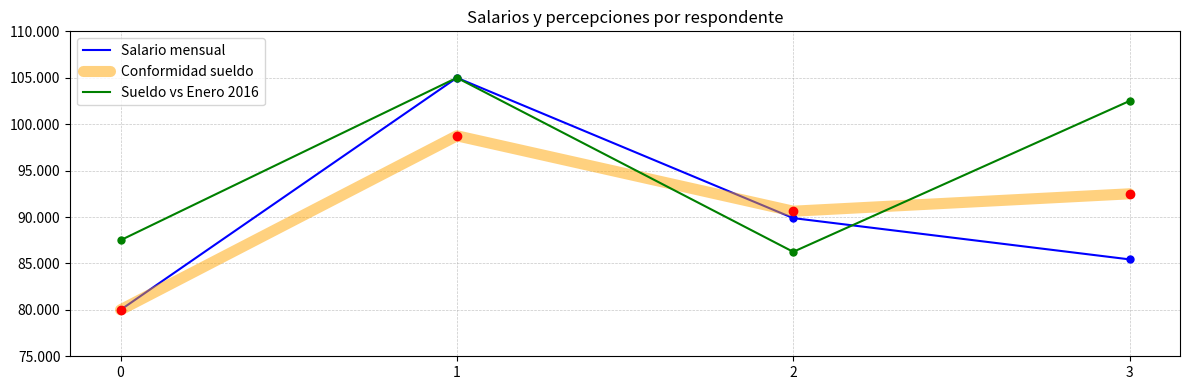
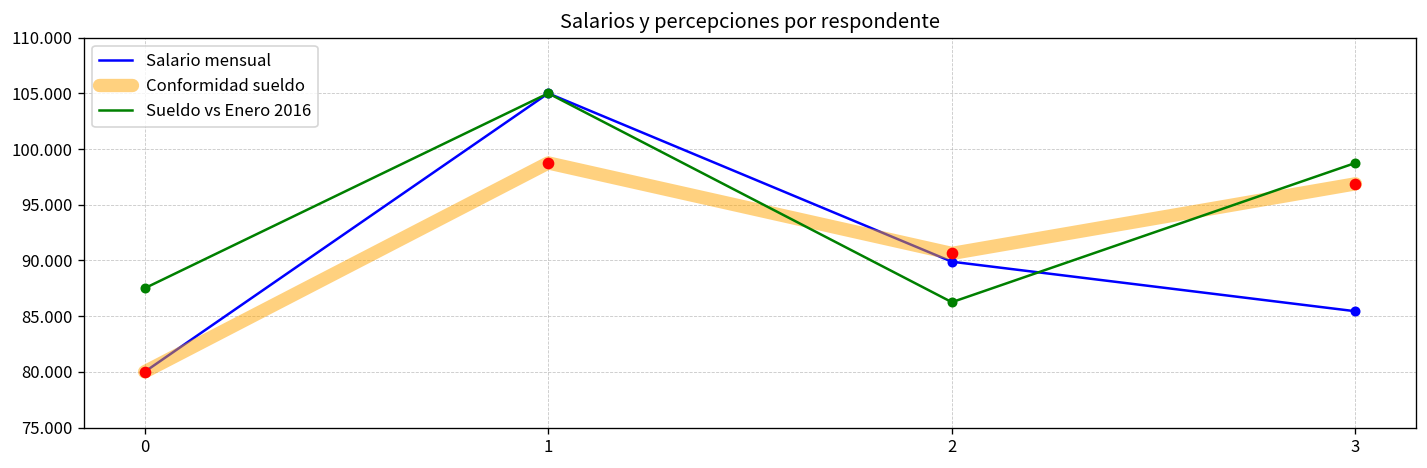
Conformidad sueldo, 3: 93 -> 97
Sueldo vs Enero 2016, 3: 103 -> 99
